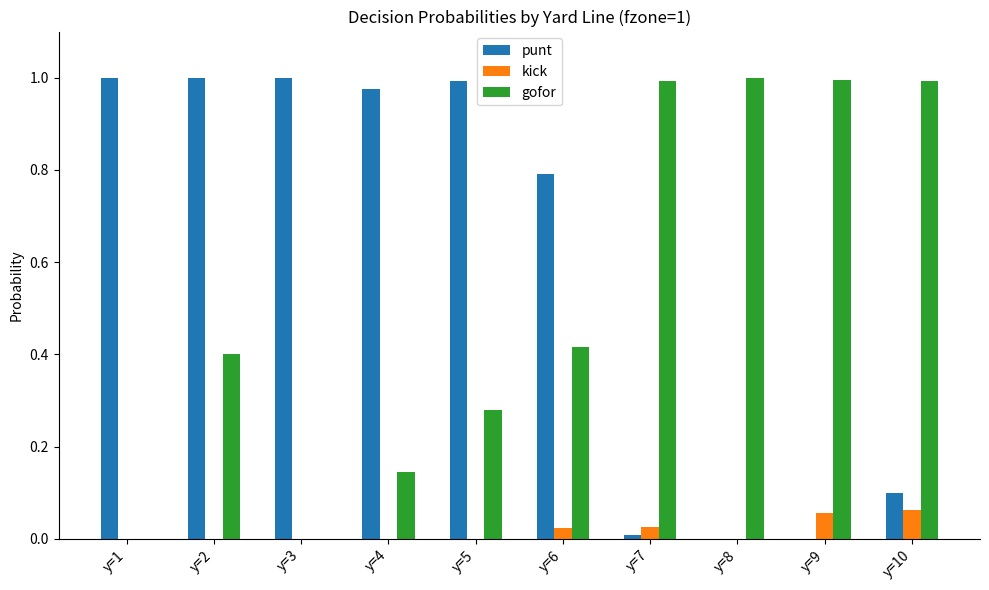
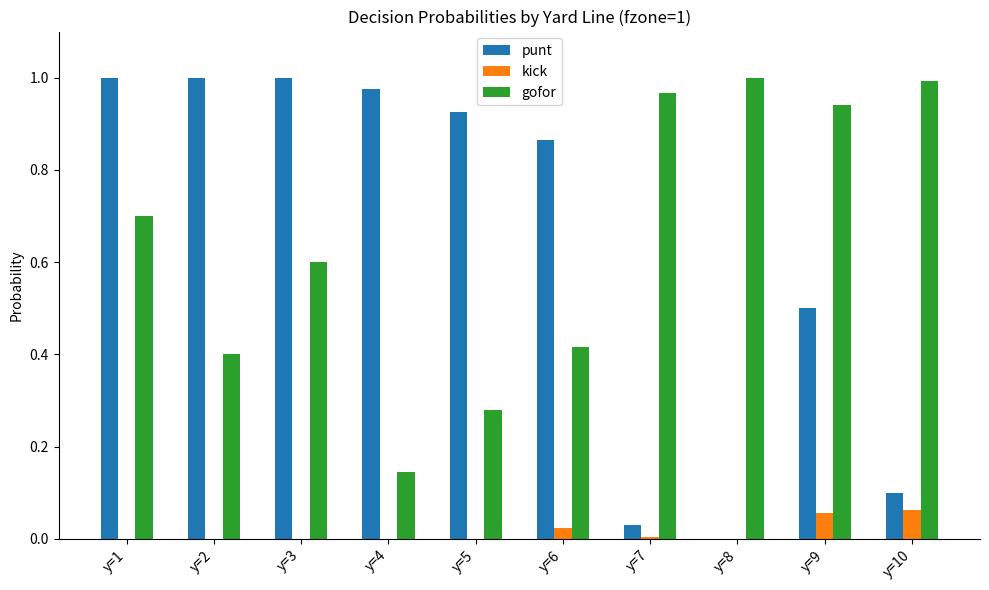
gofor, y=1: 0.0 -> 0.7
gofor, y=3: 0.0 -> 0.6
punt, y=5: 0.99 -> 0.93
punt, y=6: 0.79 -> 0.87
punt, y=7: 0.01 -> 0.03
kick, y=7: 0.03 -> 0.00
gofor, y=7: 0.99 -> 0.97
punt, y=9: 0.0 -> 0.5
gofor, y=9: 1.00 -> 0.94
